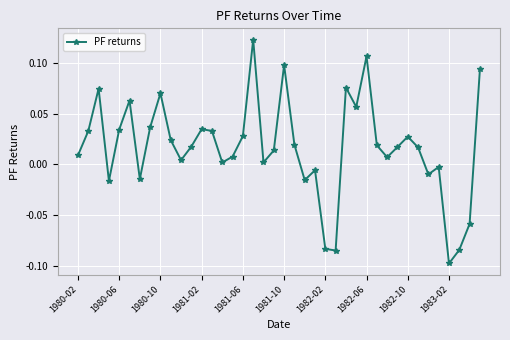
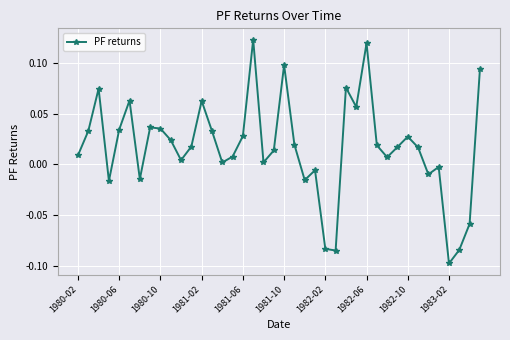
1980-10: 0.070 -> 0.035
1981-02: 0.035 -> 0.063
1982-06: 0.107 -> 0.120
